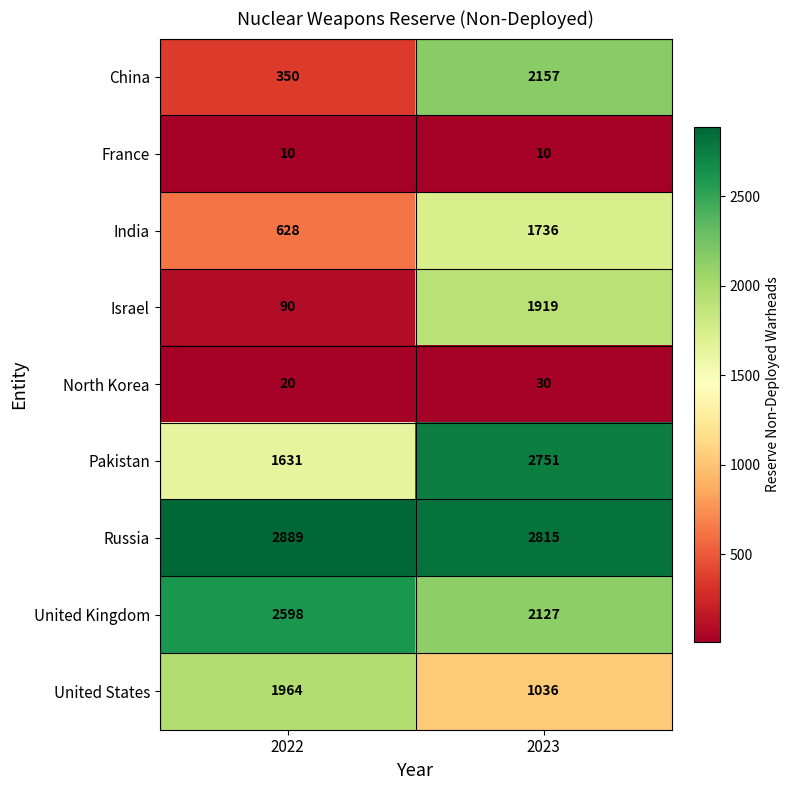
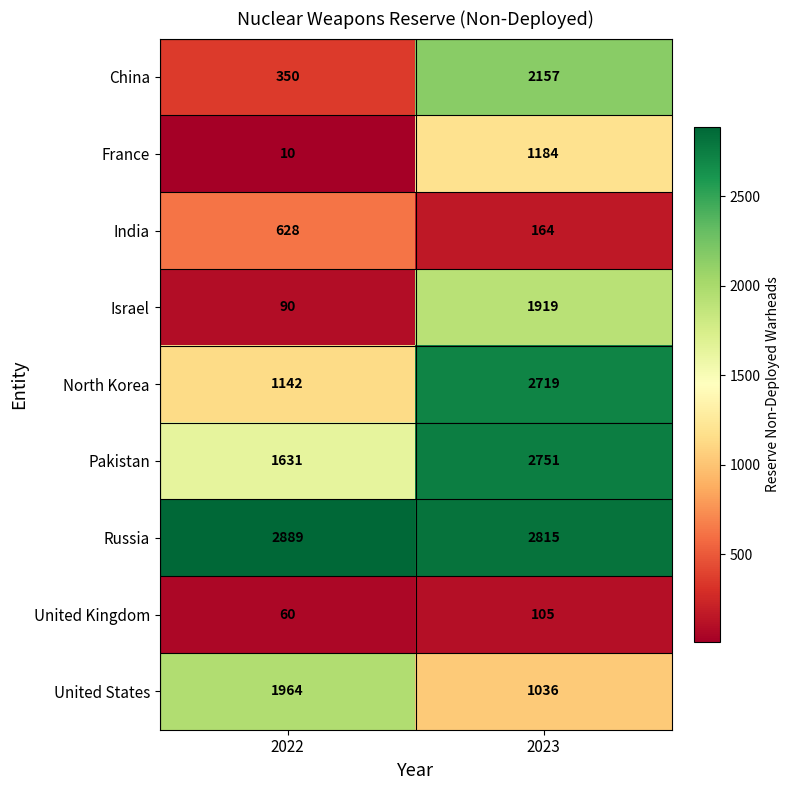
France, 2023: 10 -> 1184
India, 2023: 1736 -> 164
North Korea, 2022: 20 -> 1142
North Korea, 2023: 30 -> 2719
United Kingdom, 2022: 2598 -> 60
United Kingdom, 2023: 2127 -> 105
